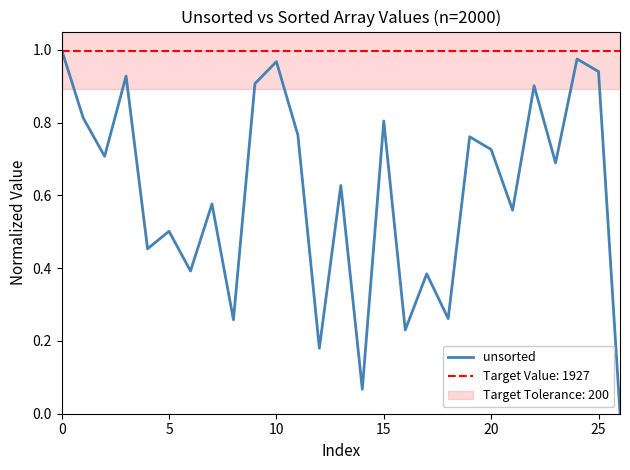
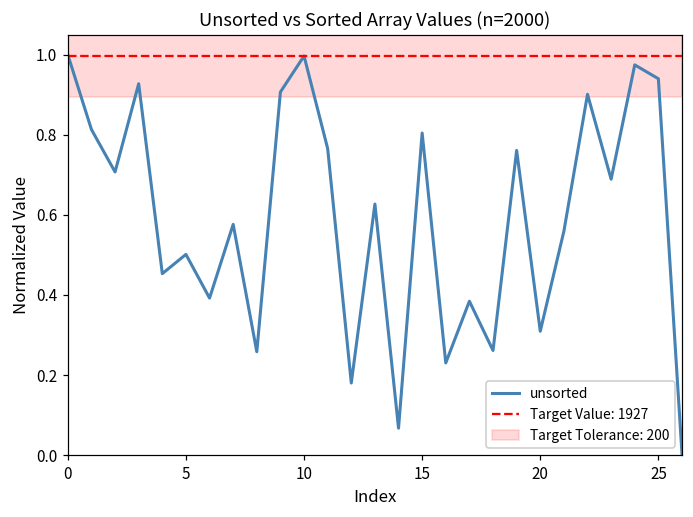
unsorted, 10: 0.97 -> 1.00
unsorted, 20: 0.73 -> 0.31
